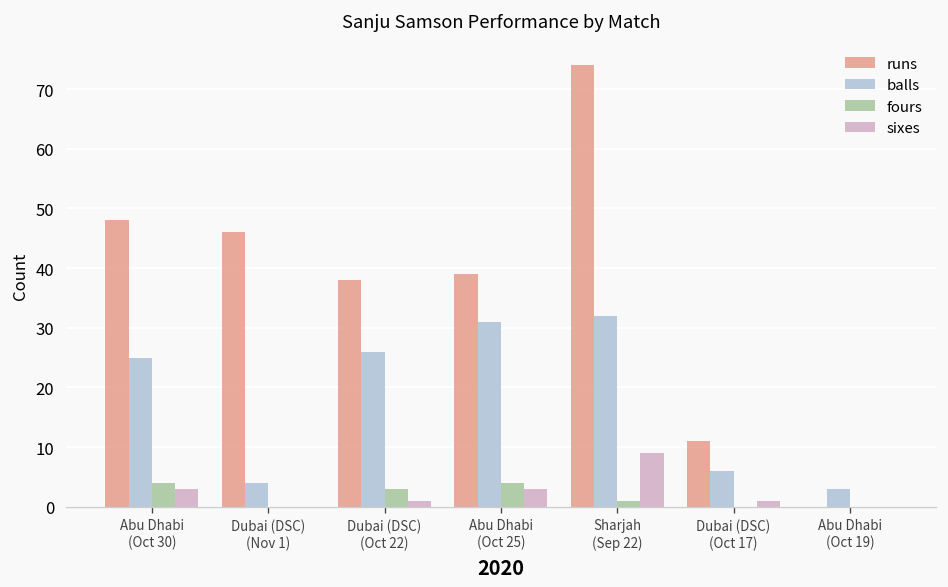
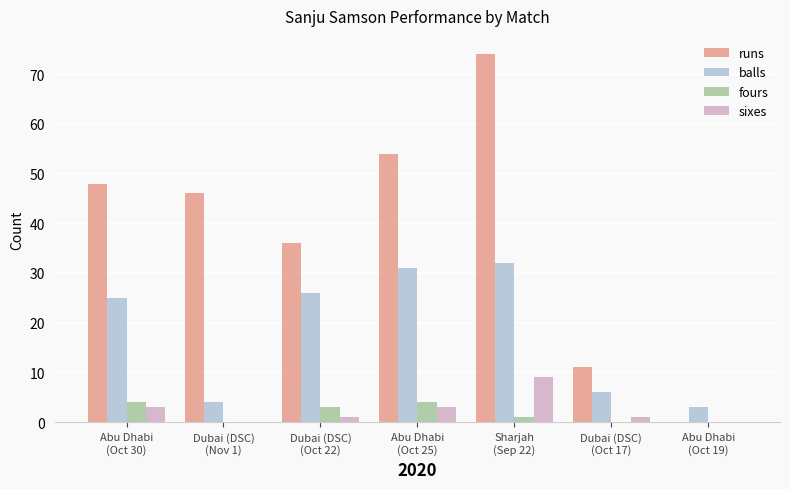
runs, Dubai (DSC) (Oct 22): 38 -> 36
runs, Abu Dhabi (Oct 25): 39 -> 54
